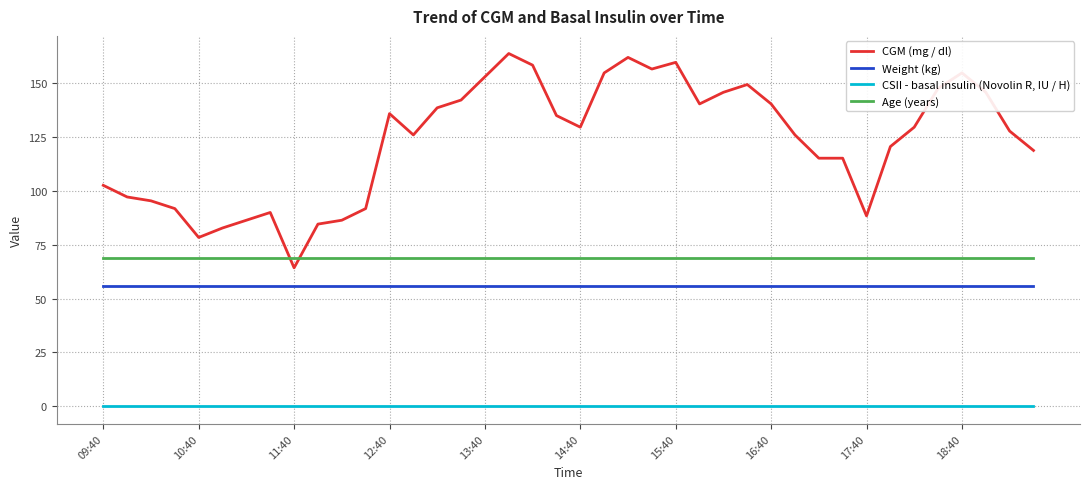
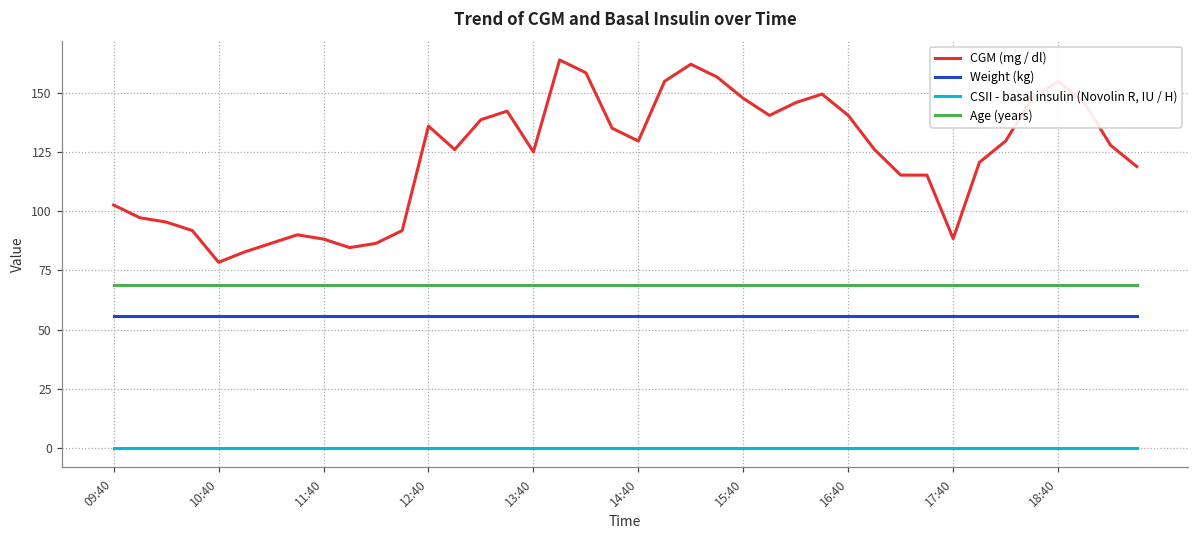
CGM (mg / dl), 11:40: 64 -> 88
CGM (mg / dl), 13:40: 153 -> 125
CGM (mg / dl), 15:40: 160 -> 148
